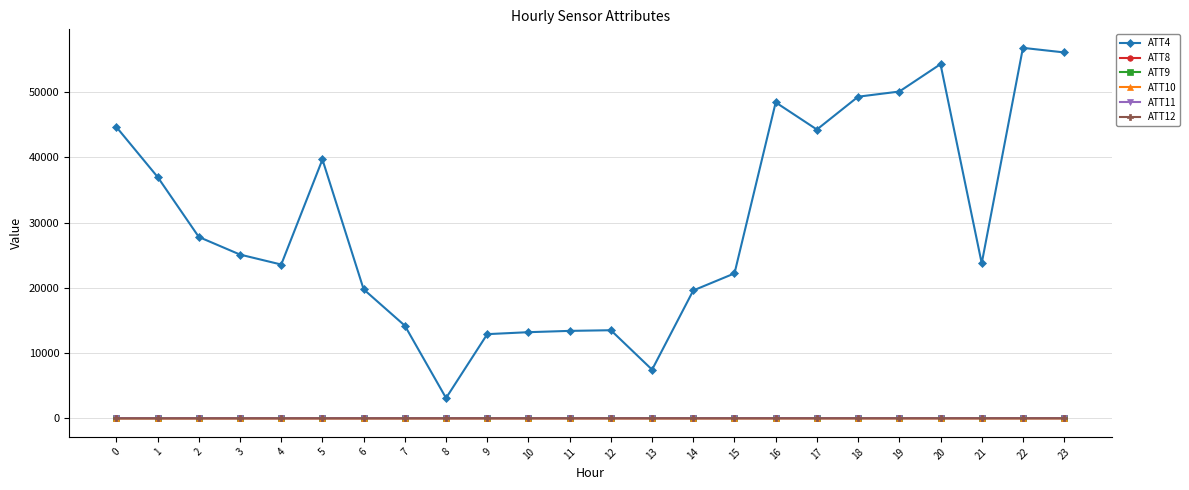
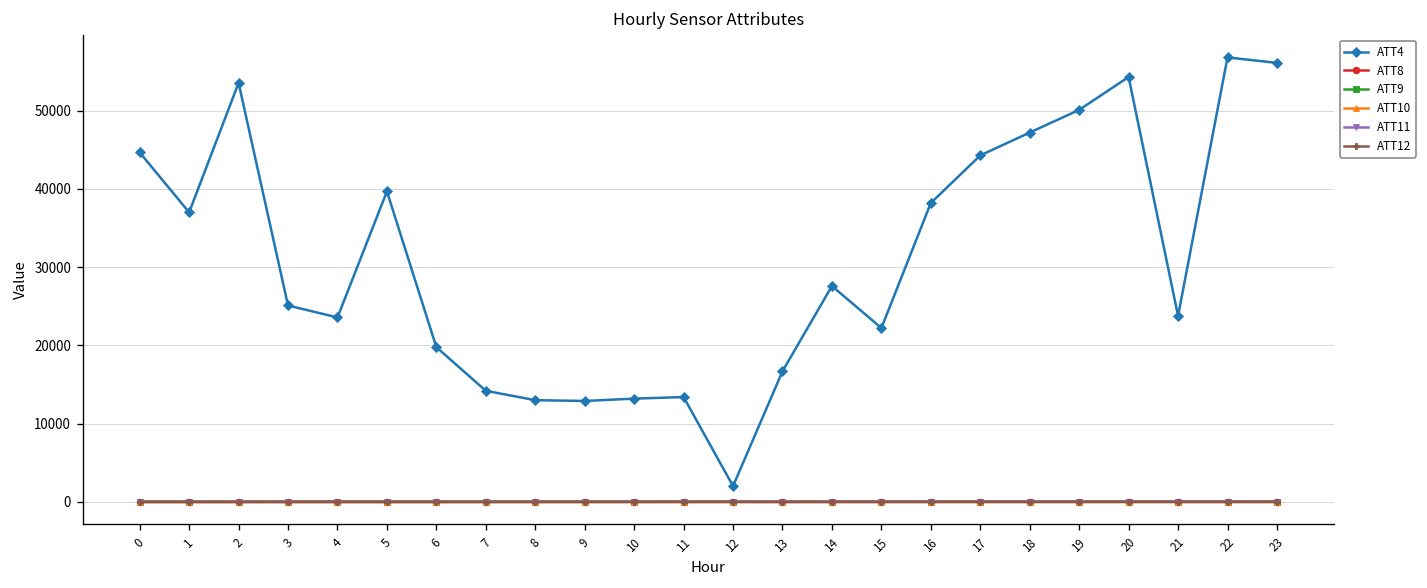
ATT4, 2: 28000 -> 54000
ATT4, 8: 3000 -> 13000
ATT4, 12: 14000 -> 2000
ATT4, 13: 7000 -> 17000
ATT4, 14: 20000 -> 28000
ATT4, 16: 48000 -> 38000
ATT4, 18: 49000 -> 47000
